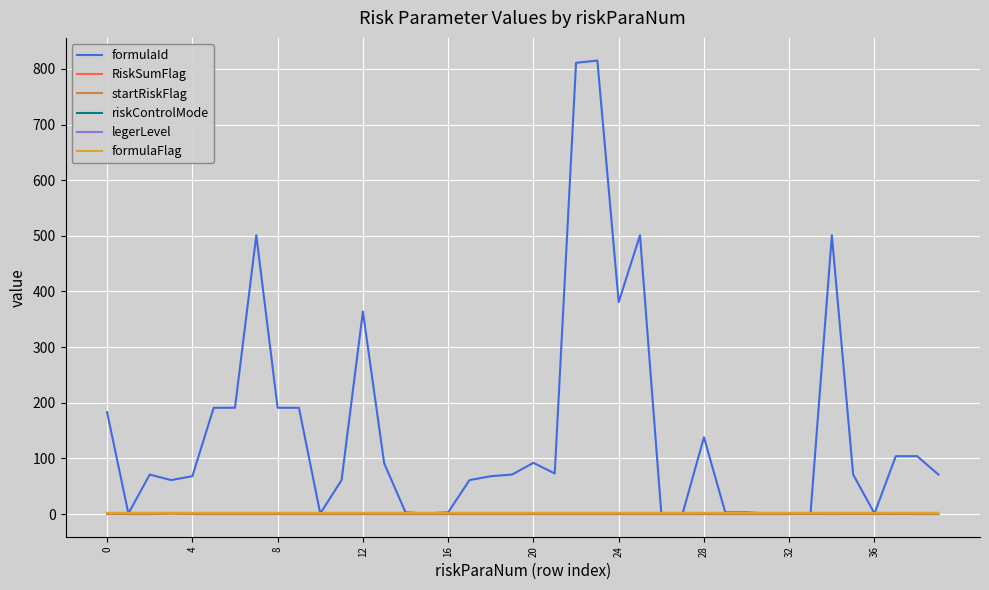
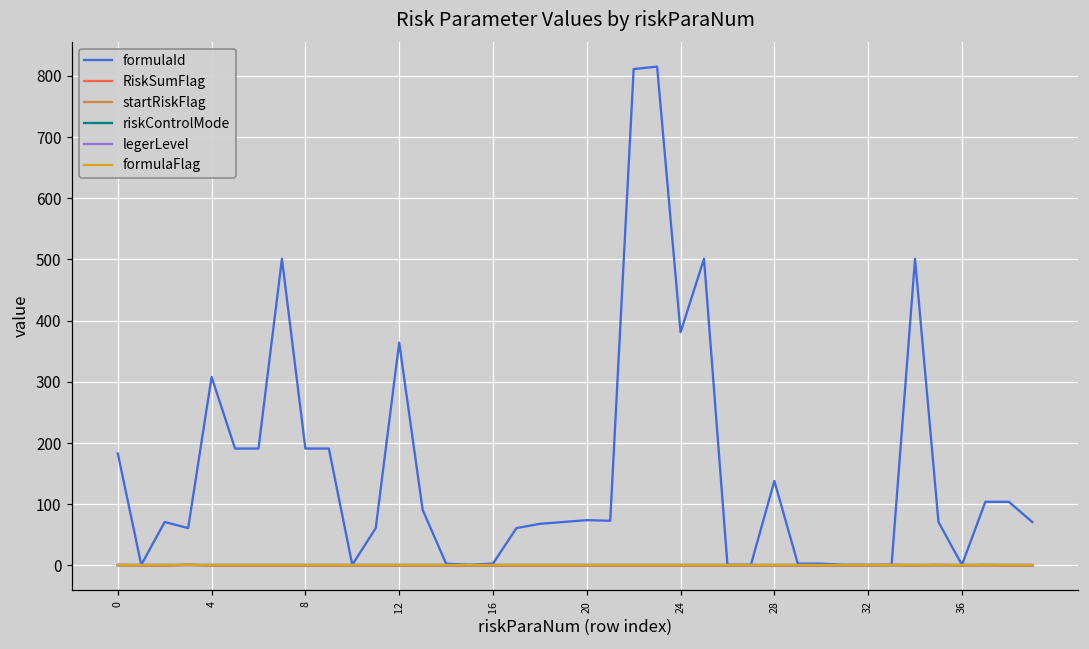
formulaId, 4: 70 -> 310
formulaId, 20: 90 -> 70
